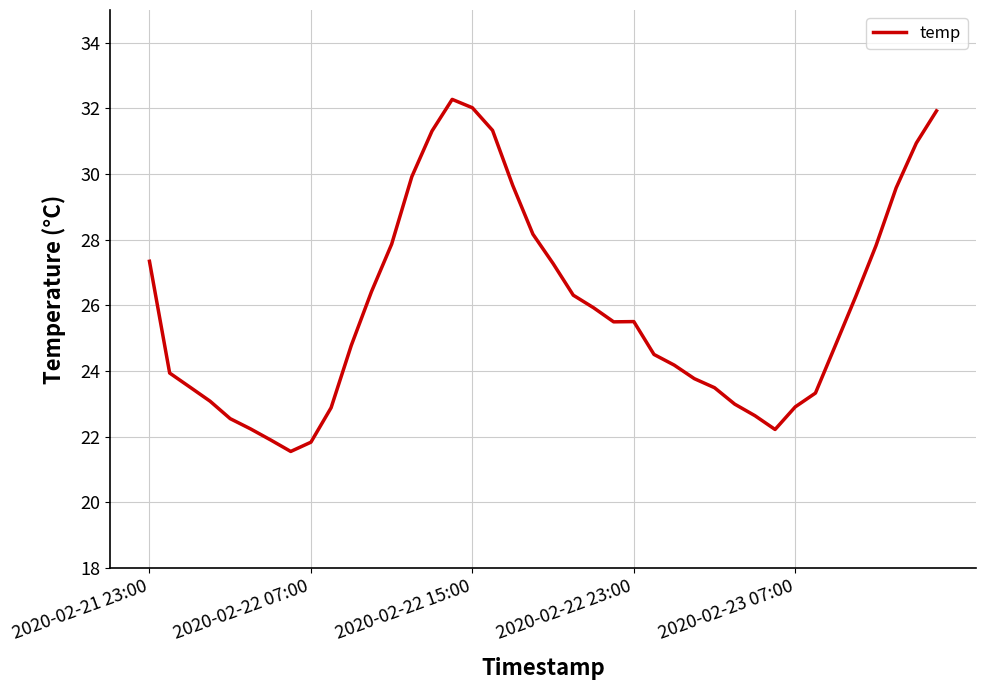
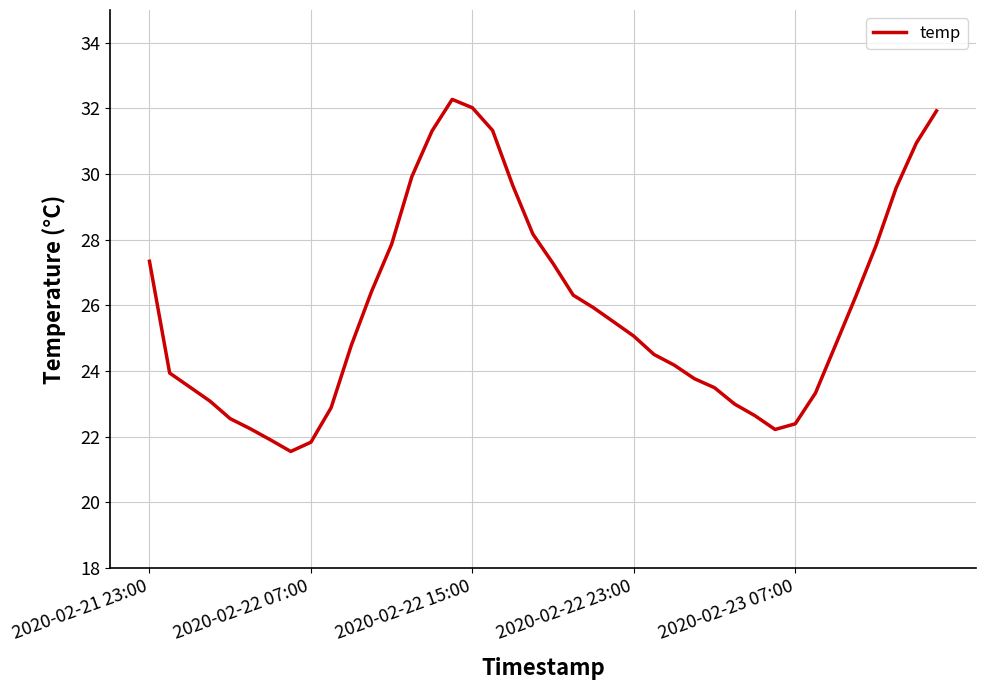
2020-02-22 23:00: 25.5 -> 25.1
2020-02-23 07:00: 22.9 -> 22.4
